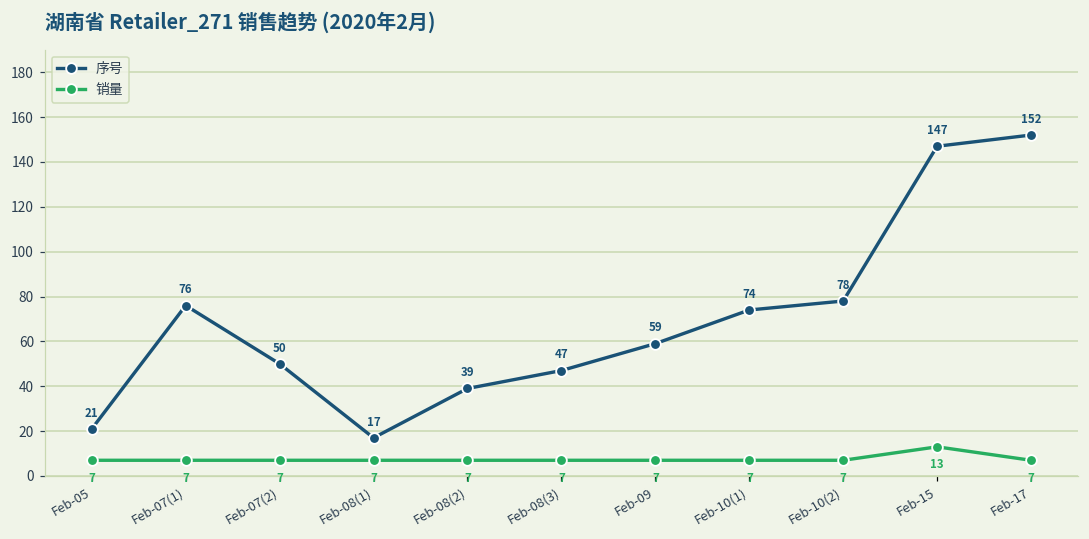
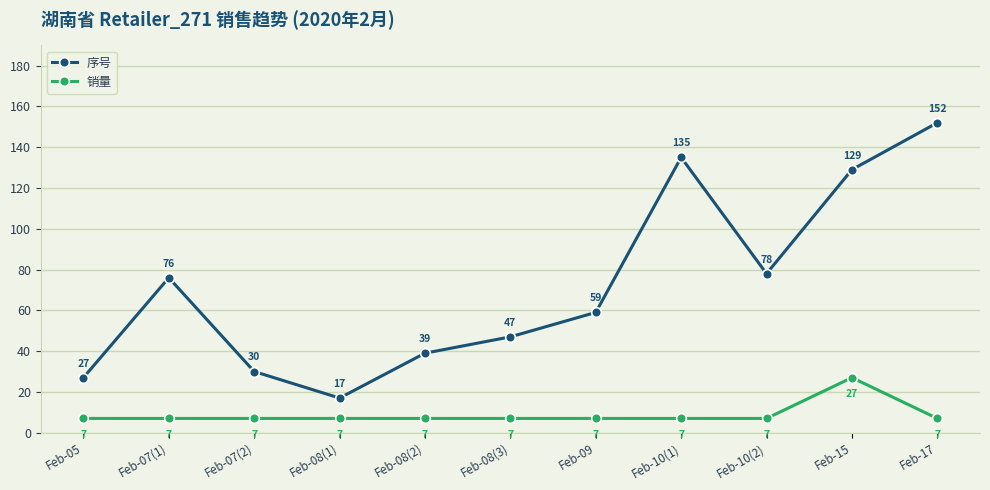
序号, Feb-05: 21 -> 27
序号, Feb-07(2): 50 -> 30
序号, Feb-10(1): 74 -> 135
序号, Feb-15: 147 -> 129
销量, Feb-15: 13 -> 27
